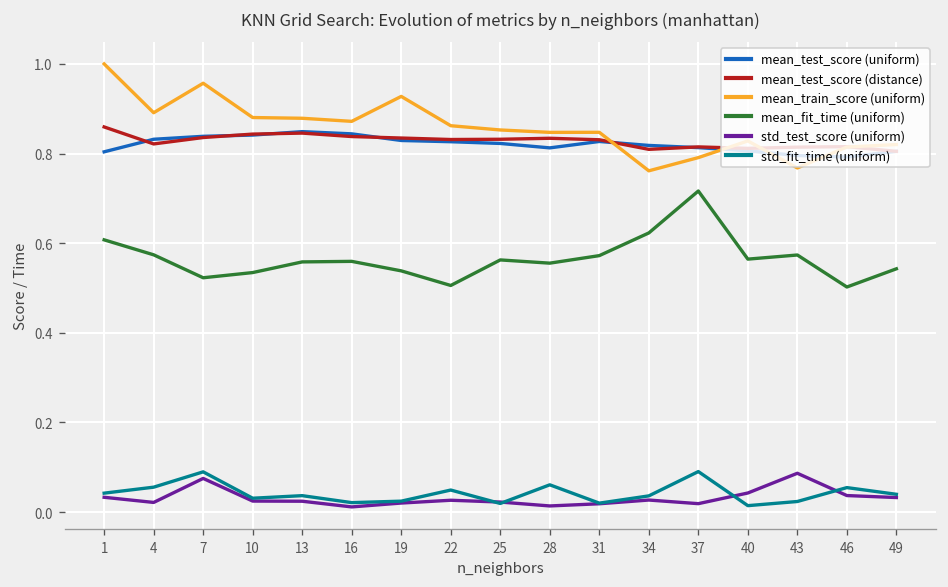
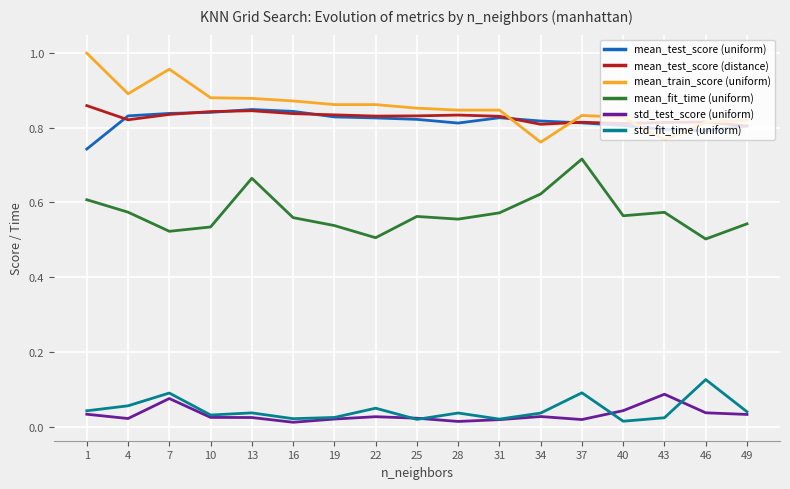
mean_test_score (uniform), 1: 0.80 -> 0.74
mean_fit_time (uniform), 13: 0.56 -> 0.66
mean_train_score (uniform), 19: 0.93 -> 0.86
std_fit_time (uniform), 28: 0.06 -> 0.04
mean_train_score (uniform), 37: 0.79 -> 0.83
std_fit_time (uniform), 46: 0.05 -> 0.13
